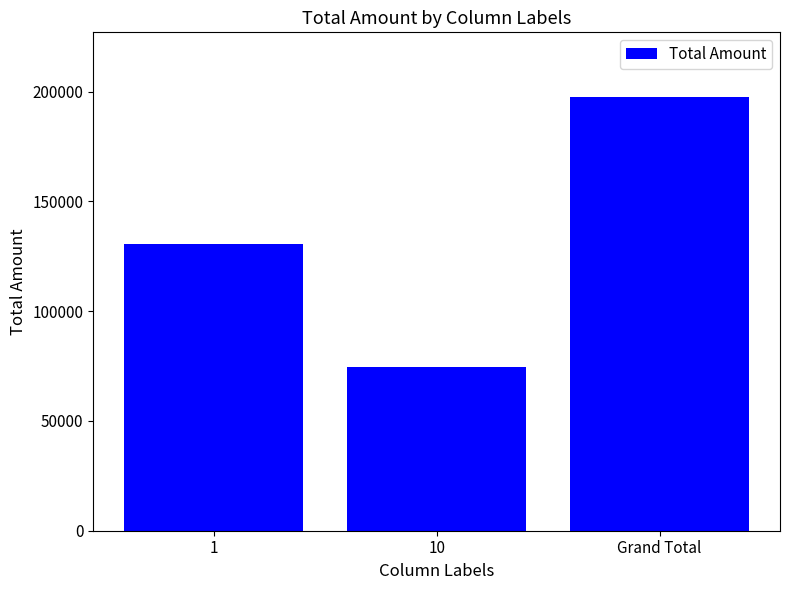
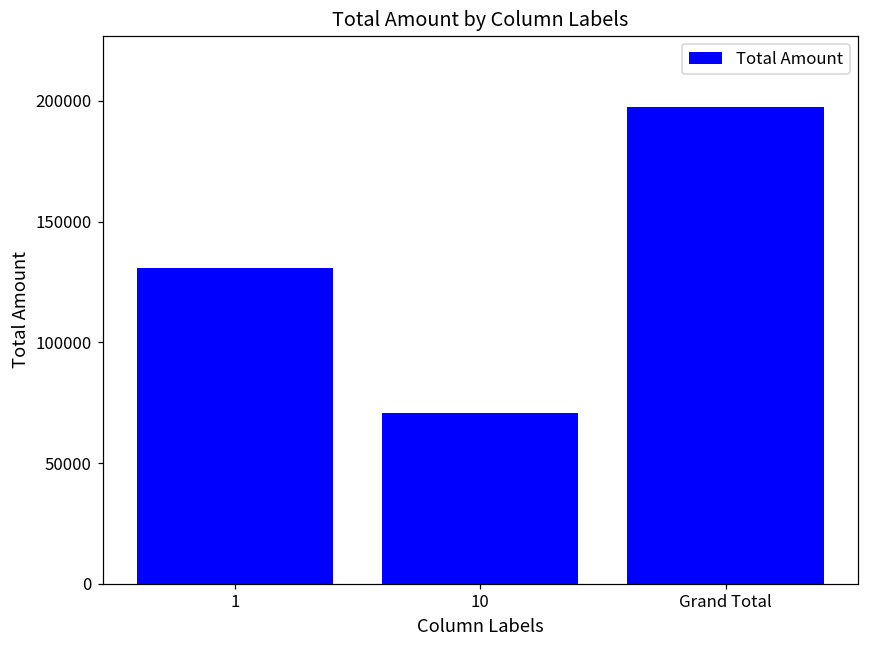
10: 75000 -> 71000
